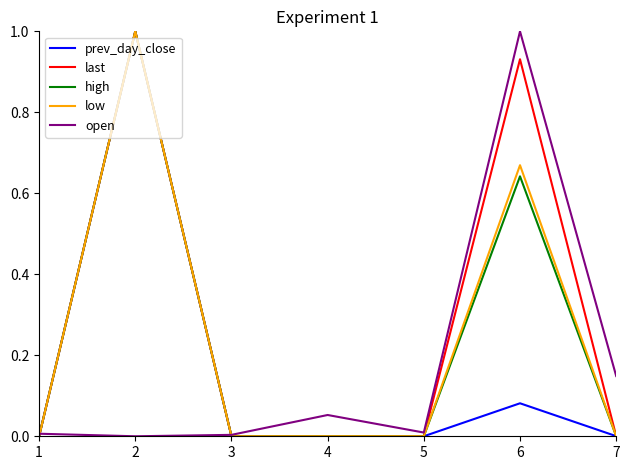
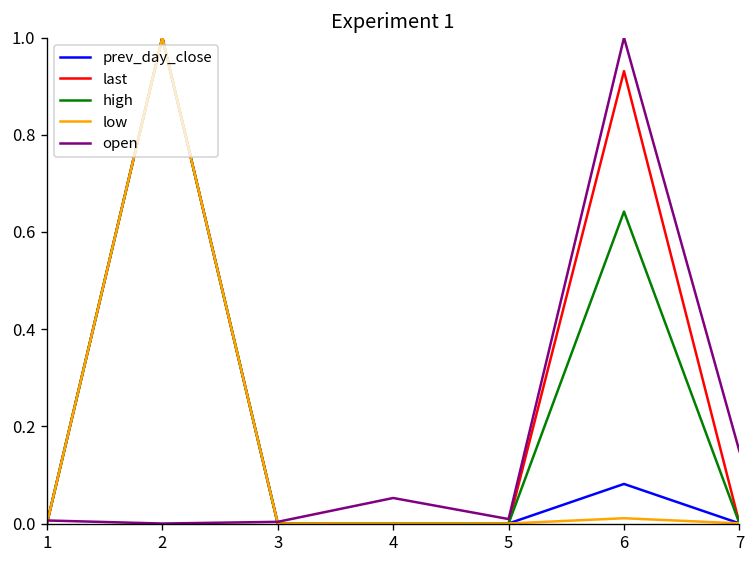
low, 6: 0.67 -> 0.01
